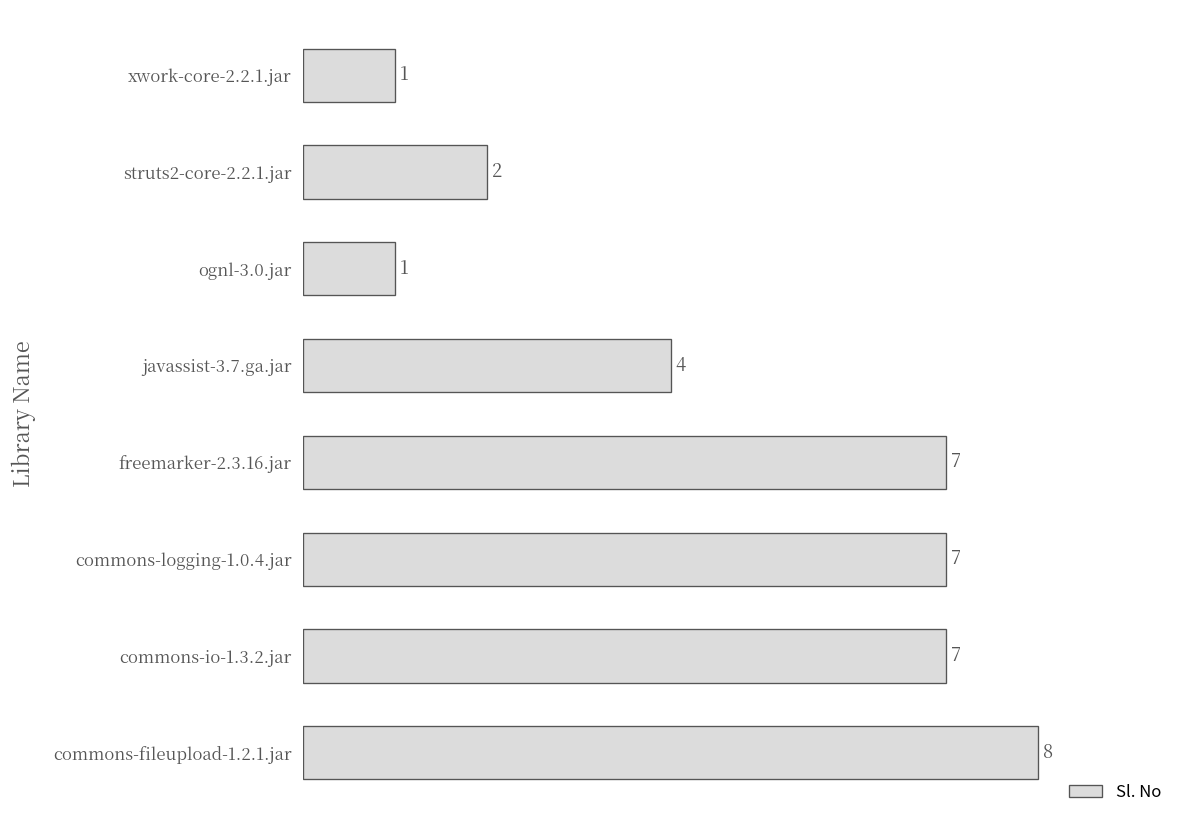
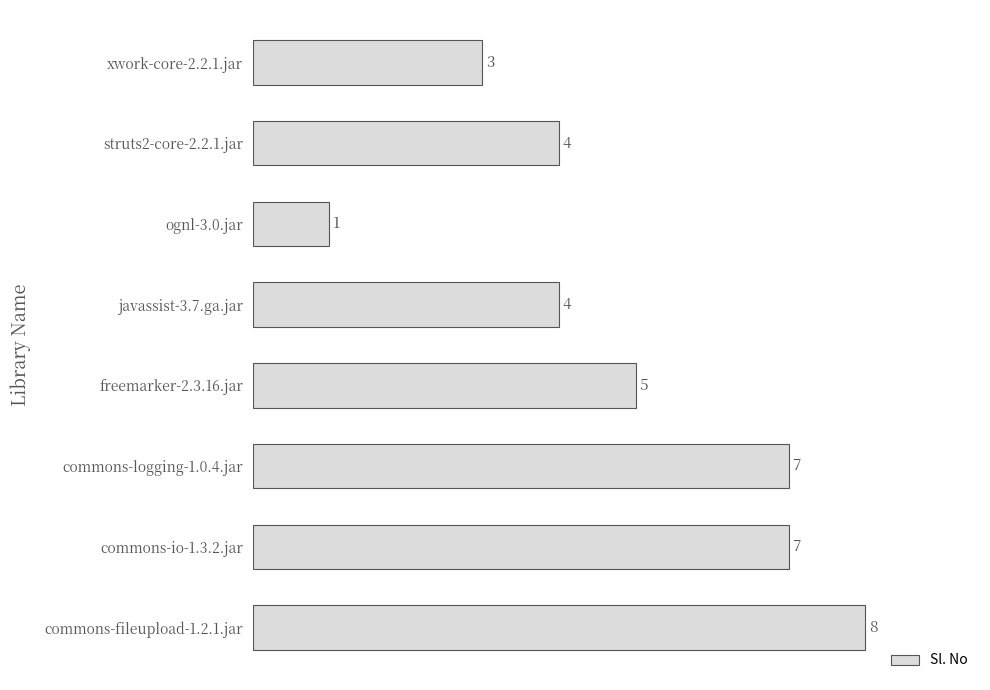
xwork-core-2.2.1.jar: 1 -> 3
struts2-core-2.2.1.jar: 2 -> 4
freemarker-2.3.16.jar: 7 -> 5
